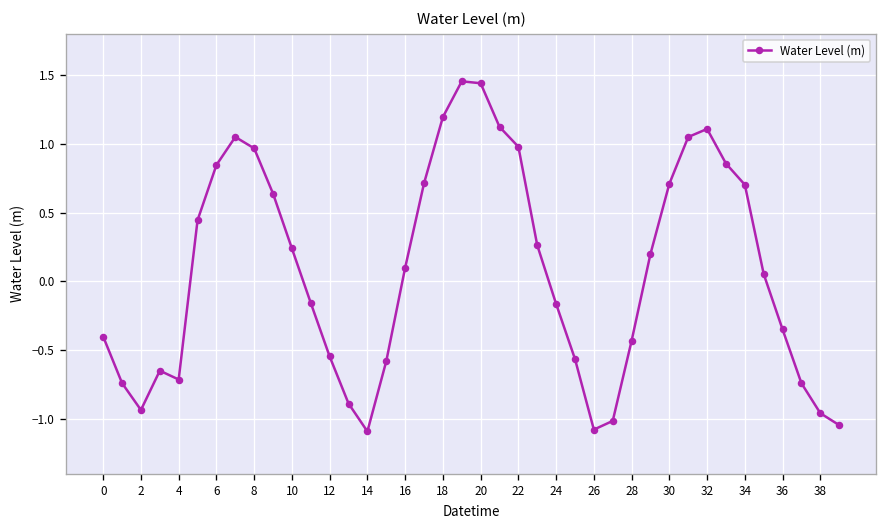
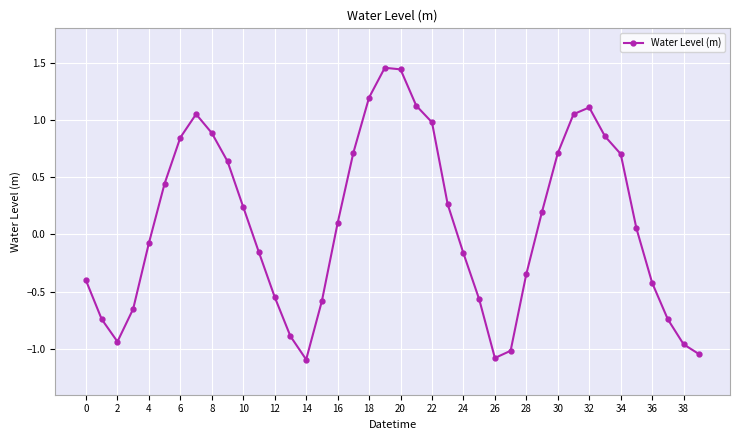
4: -0.71 -> -0.08
8: 0.97 -> 0.89
28: -0.43 -> -0.35
36: -0.35 -> -0.42
